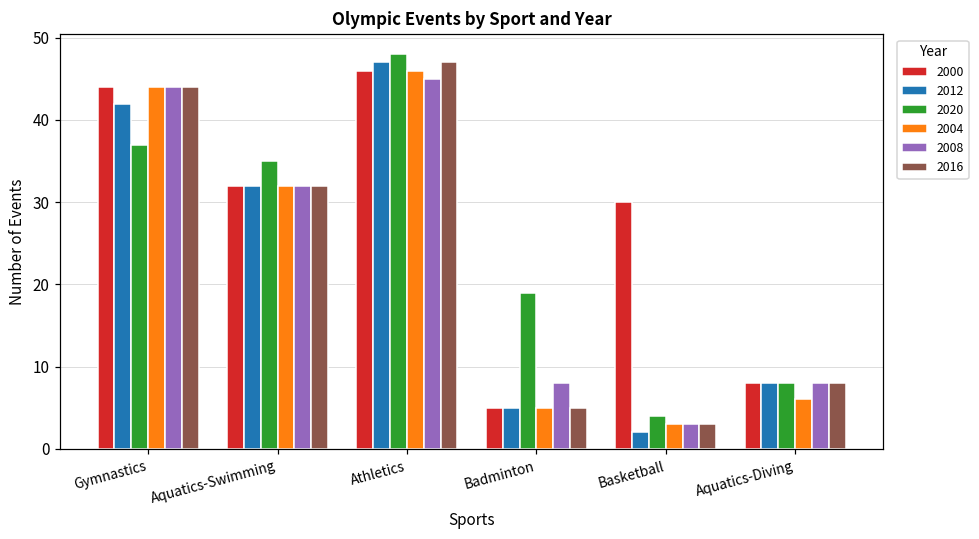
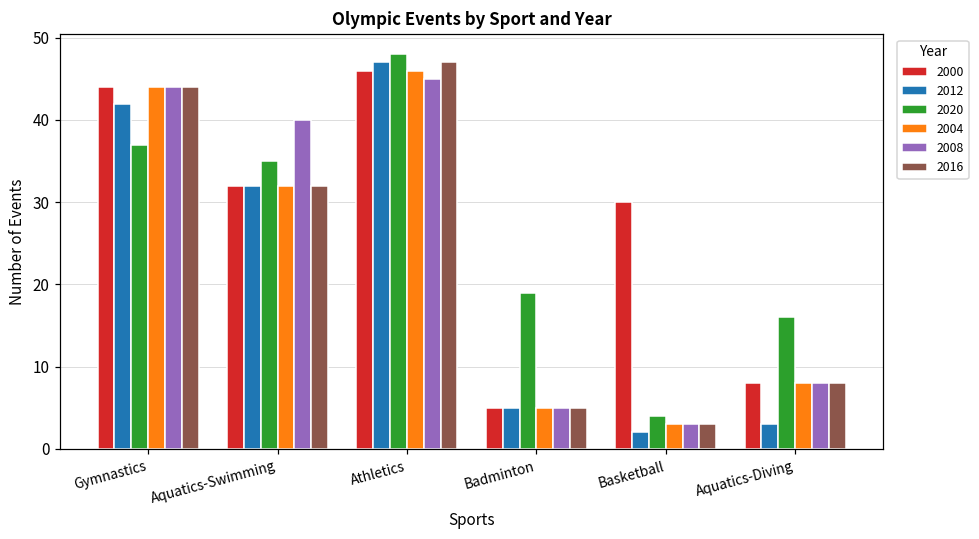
2008, Aquatics-Swimming: 32 -> 40
2008, Badminton: 8 -> 5
2012, Aquatics-Diving: 8 -> 3
2020, Aquatics-Diving: 8 -> 16
2004, Aquatics-Diving: 6 -> 8
